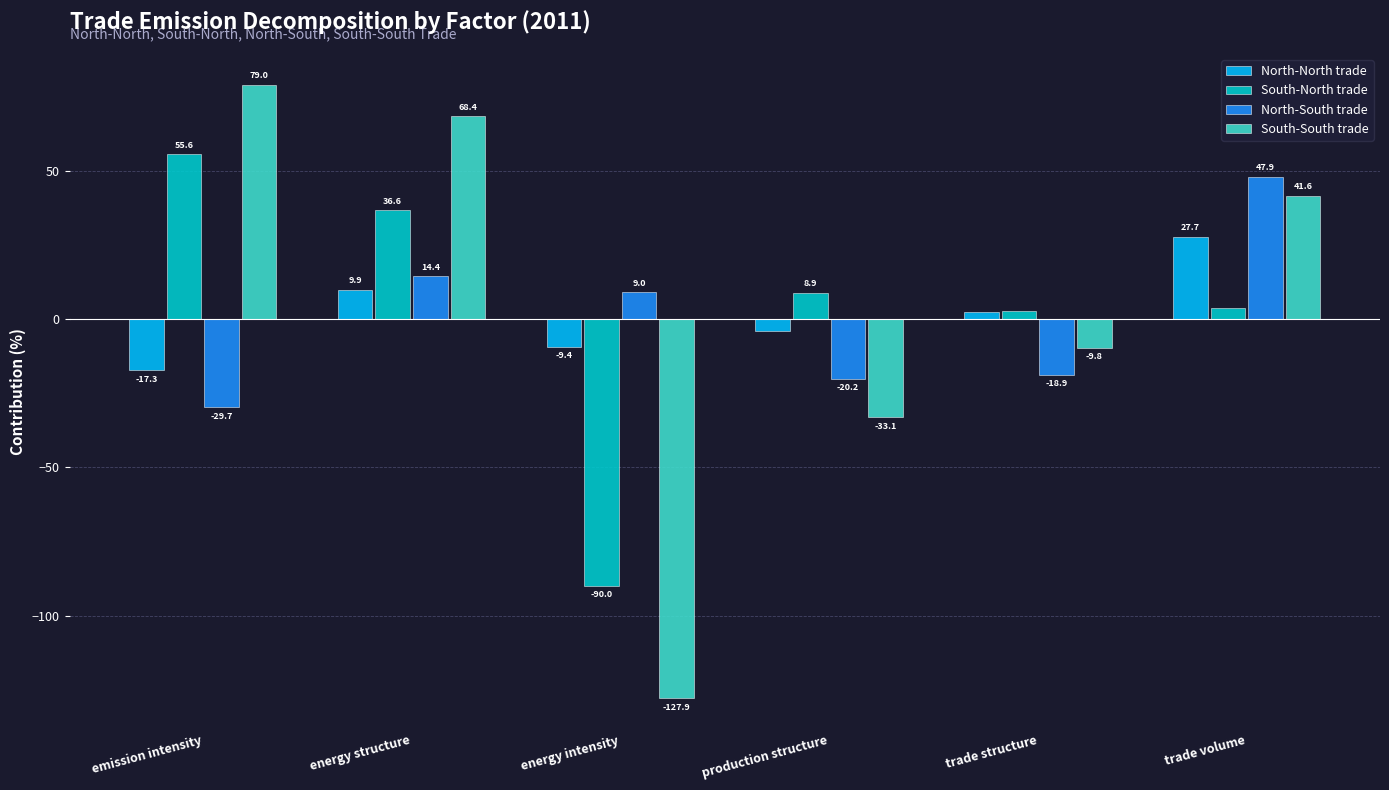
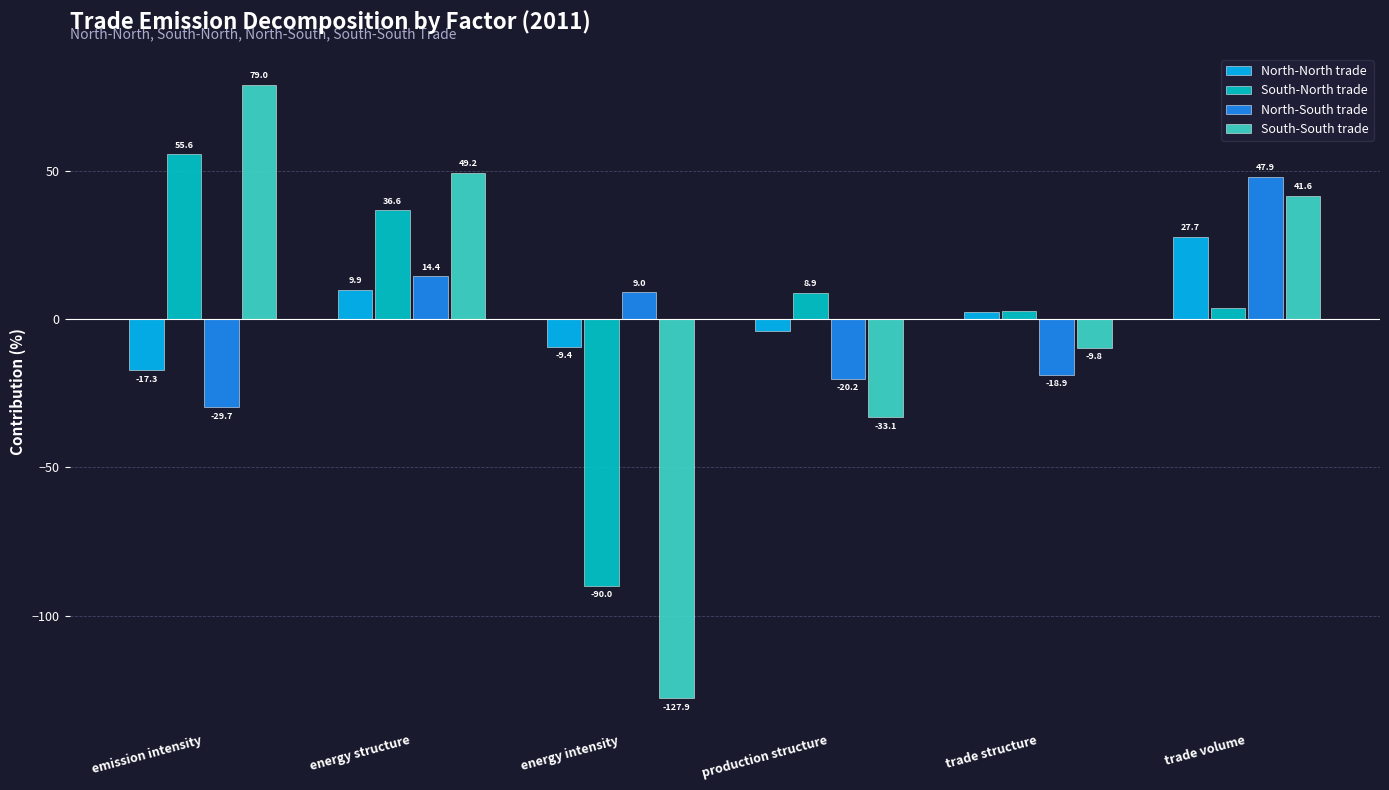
South-South trade, energy structure: 68.4 -> 49.2
